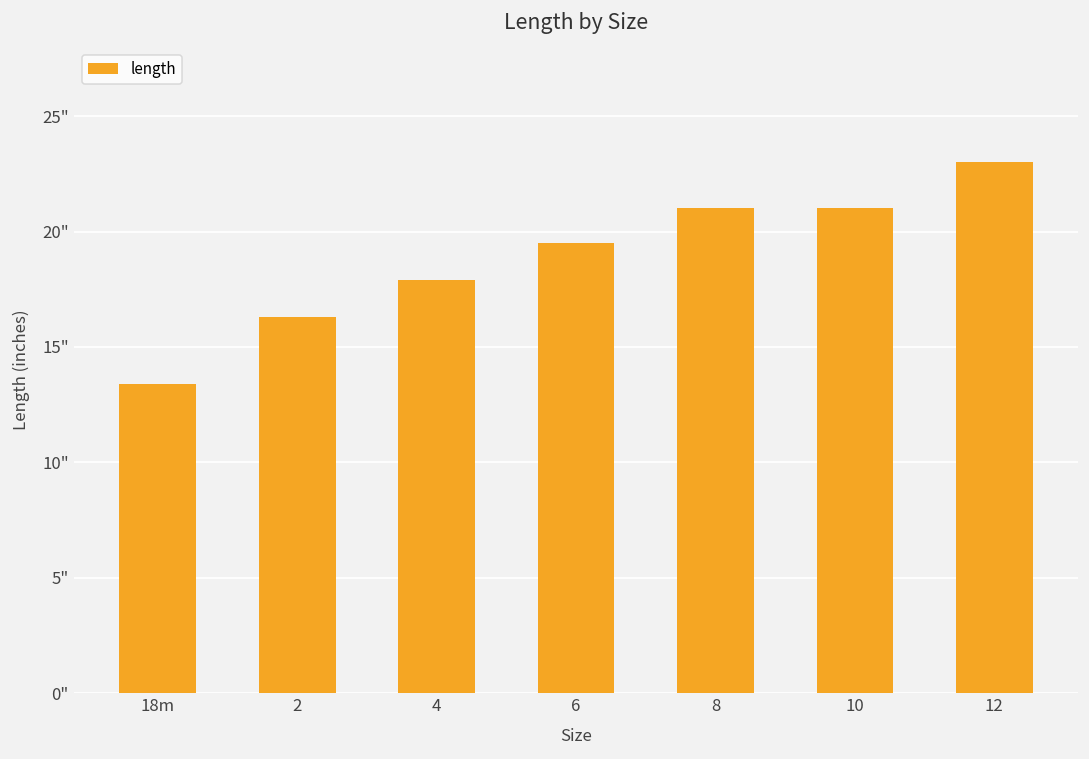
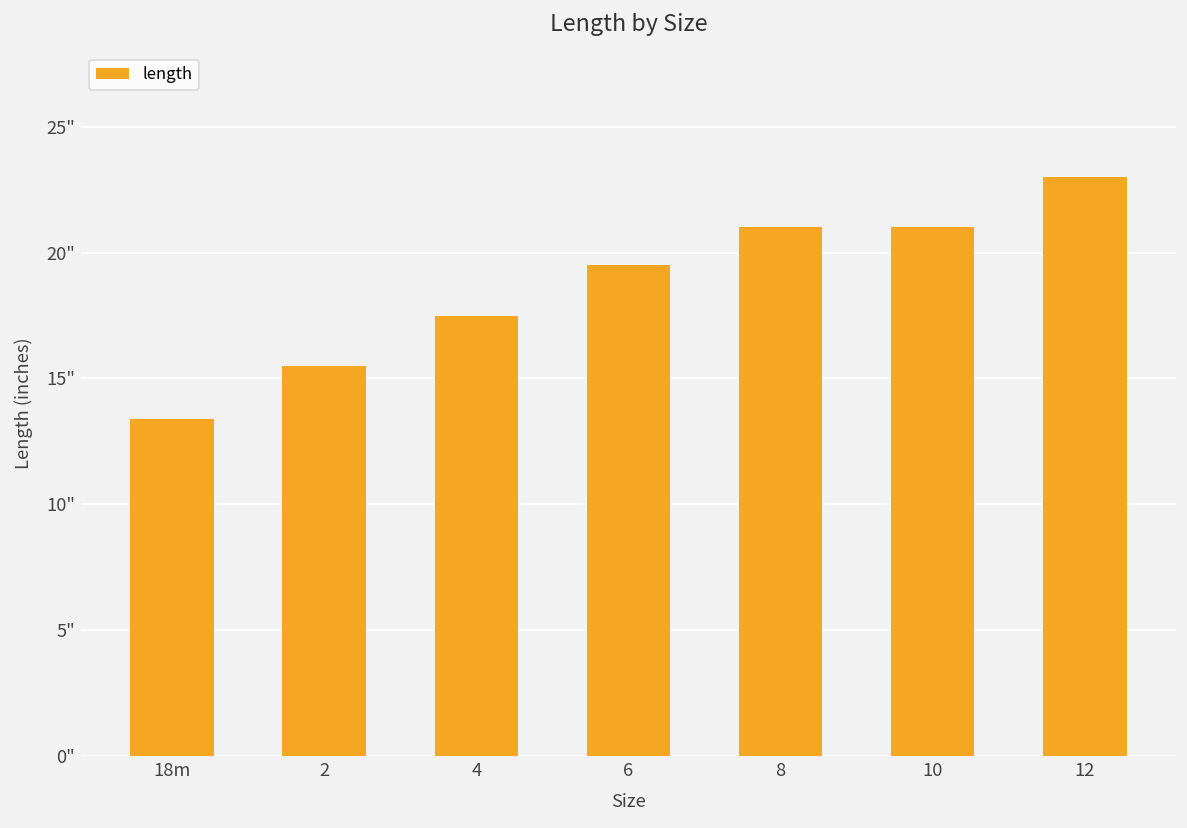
2: 16.3" -> 15.5"
4: 17.9" -> 17.5"
